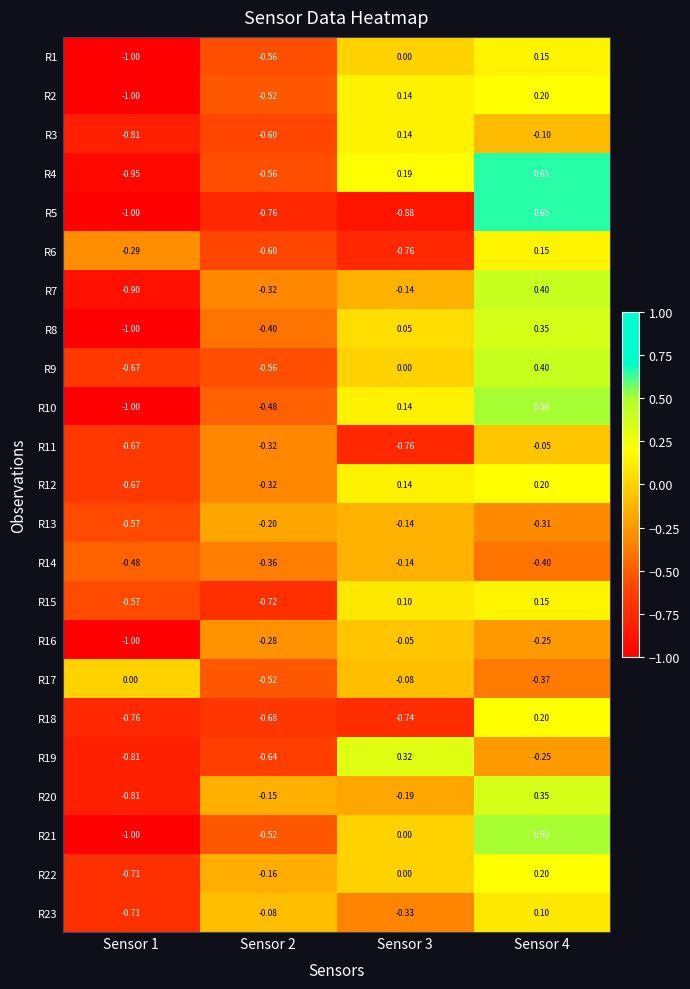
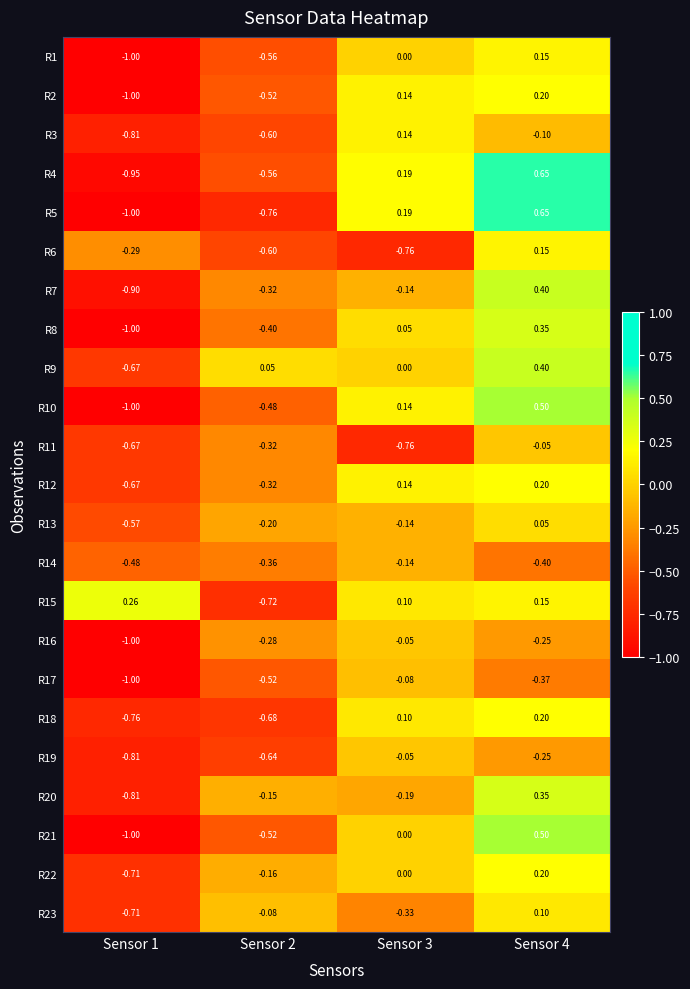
R5, Sensor 3: -0.88 -> 0.19
R9, Sensor 2: -0.56 -> 0.05
R13, Sensor 4: -0.31 -> 0.05
R15, Sensor 1: -0.57 -> 0.26
R17, Sensor 1: 0.00 -> -1.00
R18, Sensor 3: -0.74 -> 0.10
R19, Sensor 3: 0.32 -> -0.05
